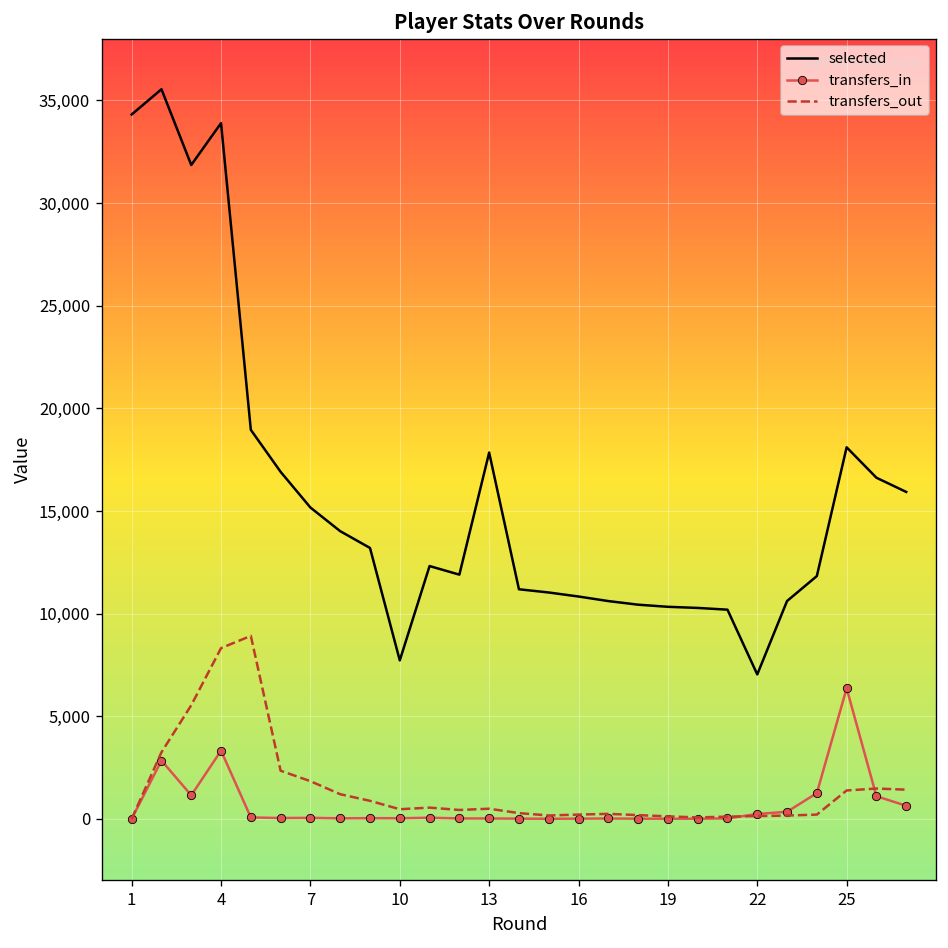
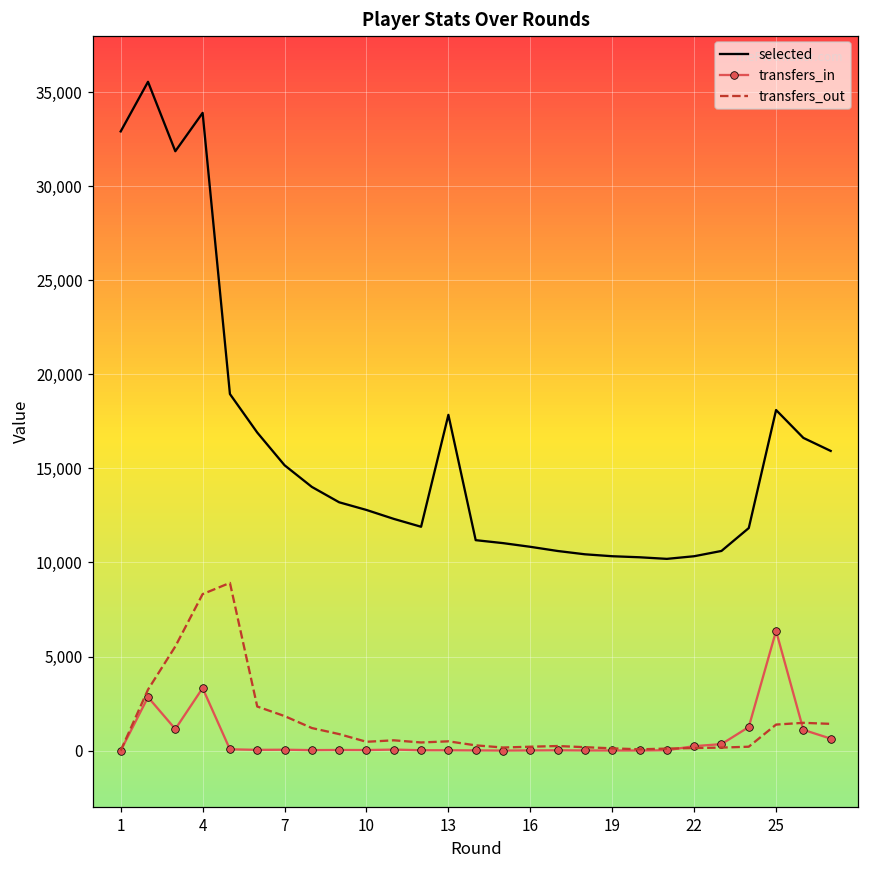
selected, 1: 34,300 -> 32,900
selected, 10: 7,700 -> 12,800
selected, 22: 7,000 -> 10,300
